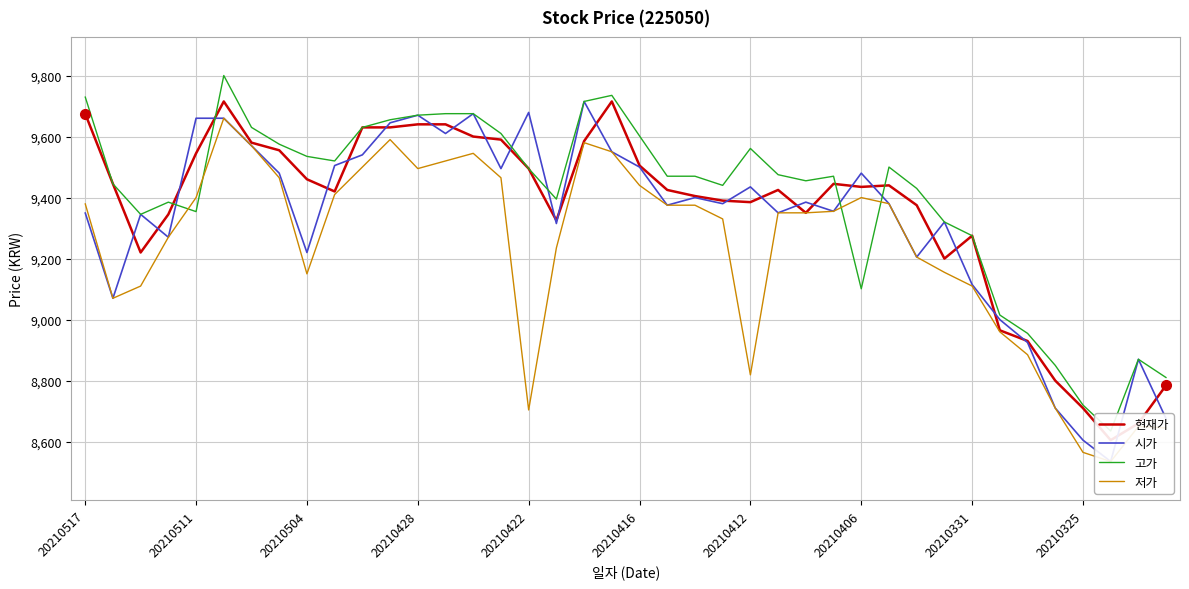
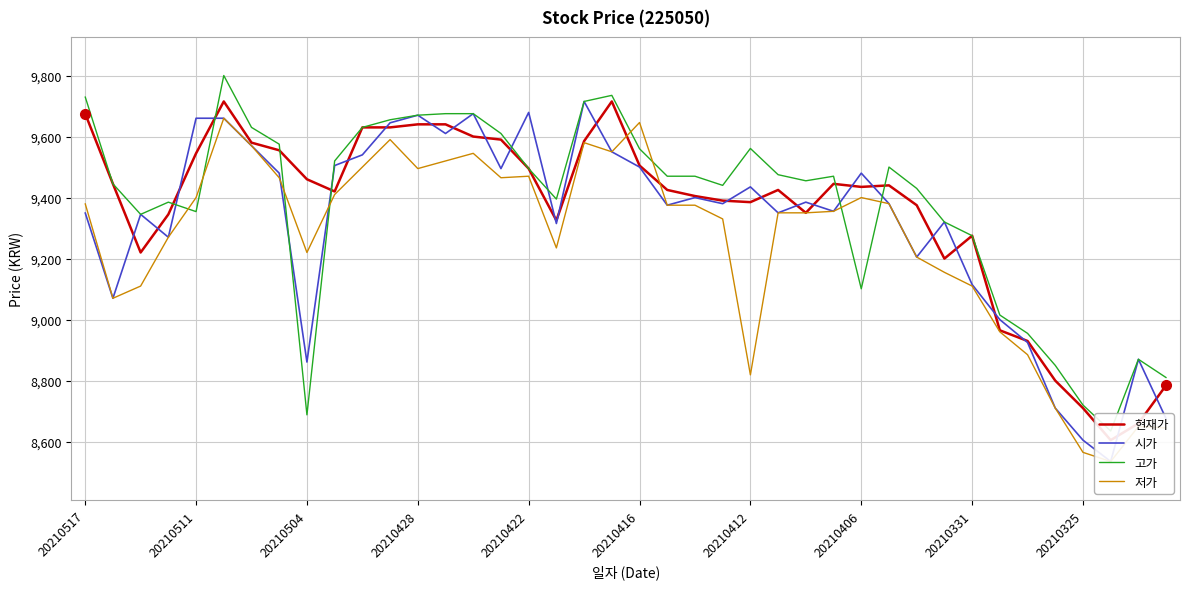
시가, 20210504: 9,220 -> 8,860
고가, 20210504: 9,540 -> 8,690
저가, 20210504: 9,150 -> 9,220
저가, 20210422: 8,700 -> 9,470
고가, 20210416: 9,600 -> 9,560
저가, 20210416: 9,440 -> 9,650
